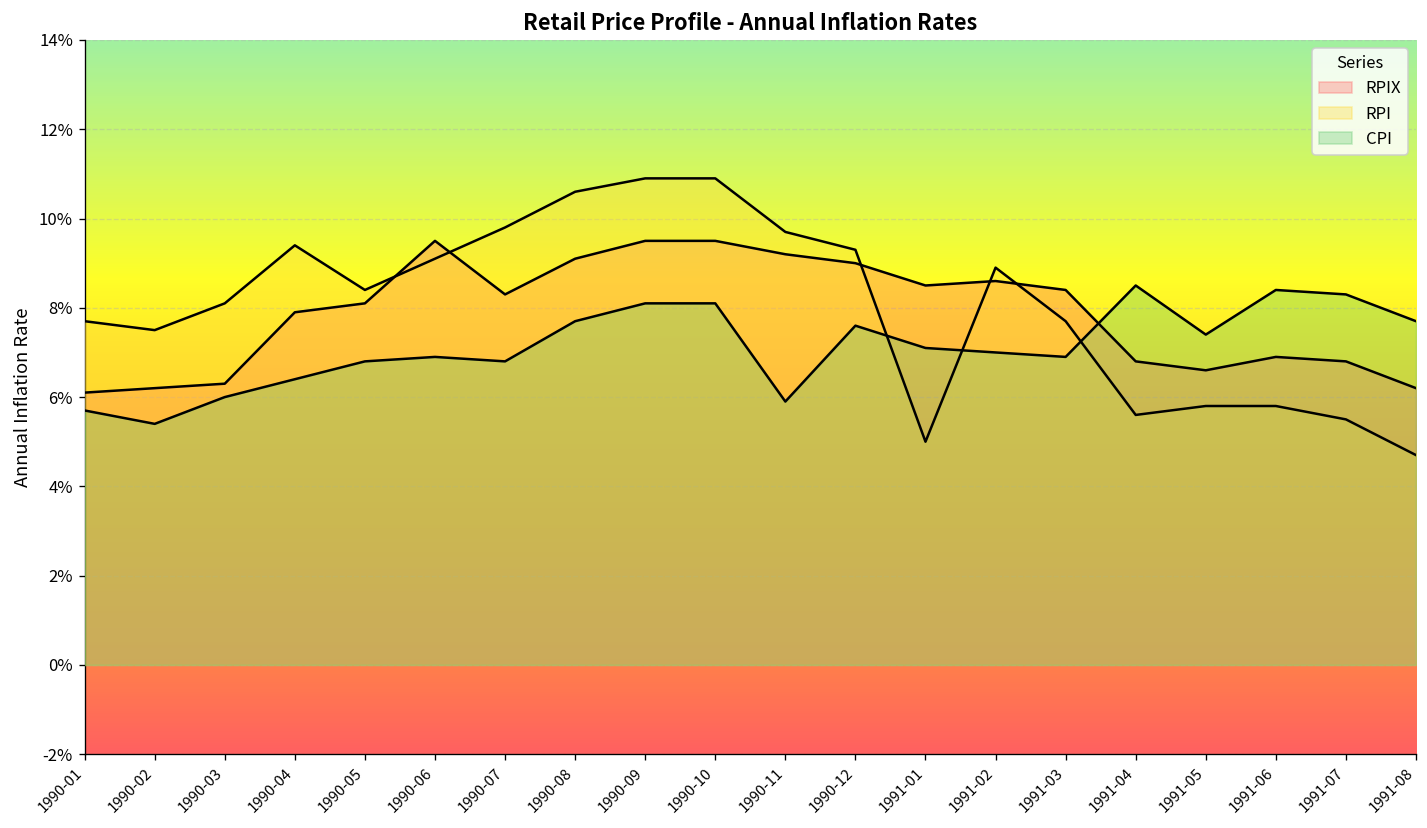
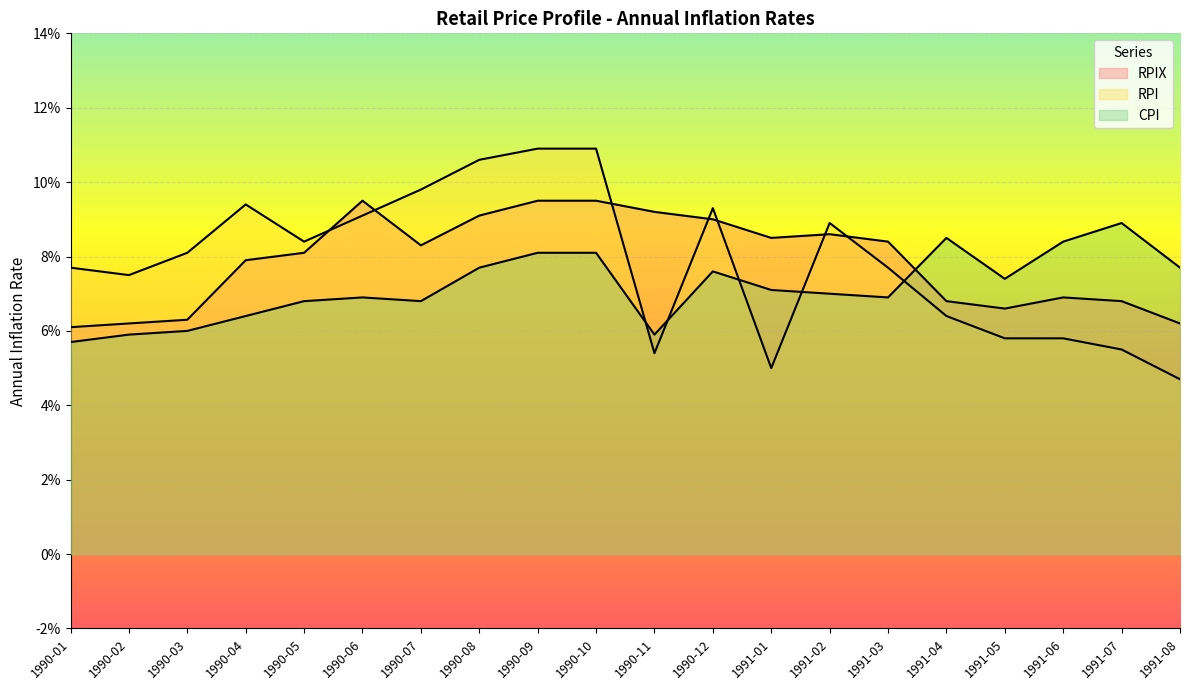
CPI, 1990-02: 5.4% -> 5.9%
RPI, 1990-11: 9.7% -> 5.4%
RPI, 1991-04: 5.6% -> 6.4%
CPI, 1991-07: 8.3% -> 8.9%
